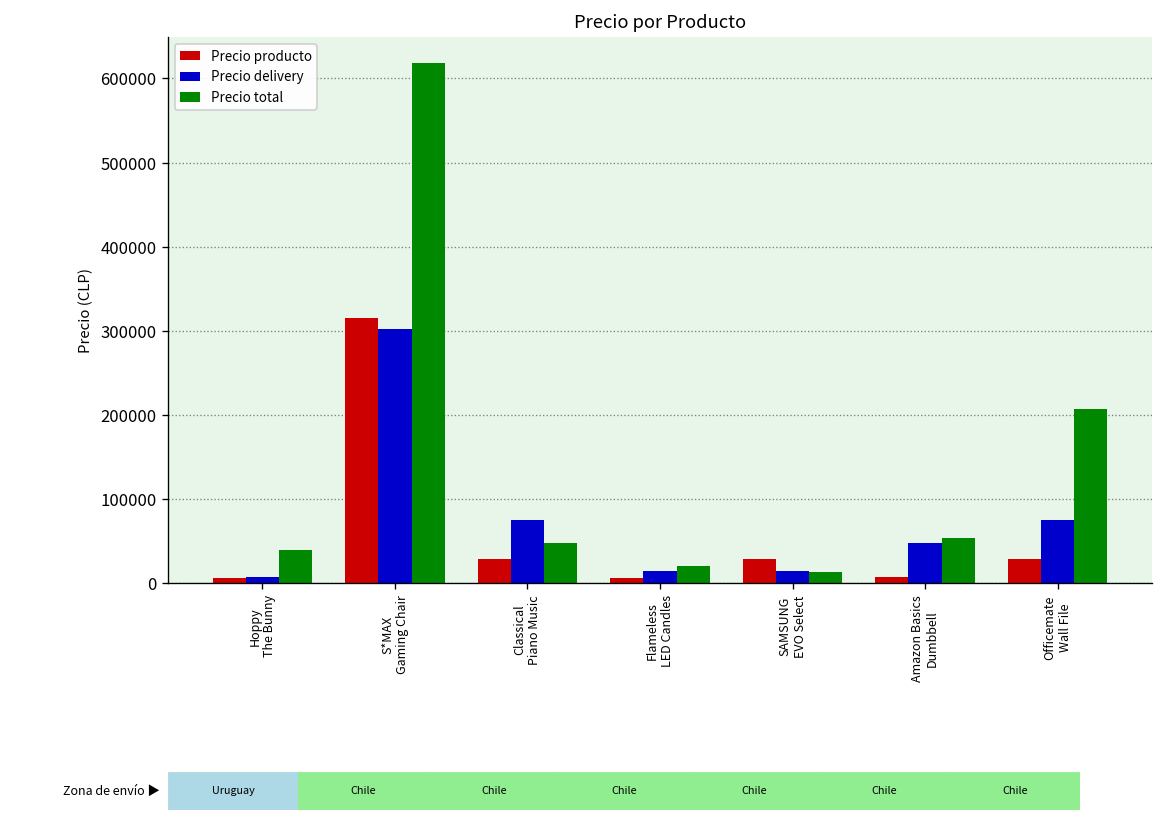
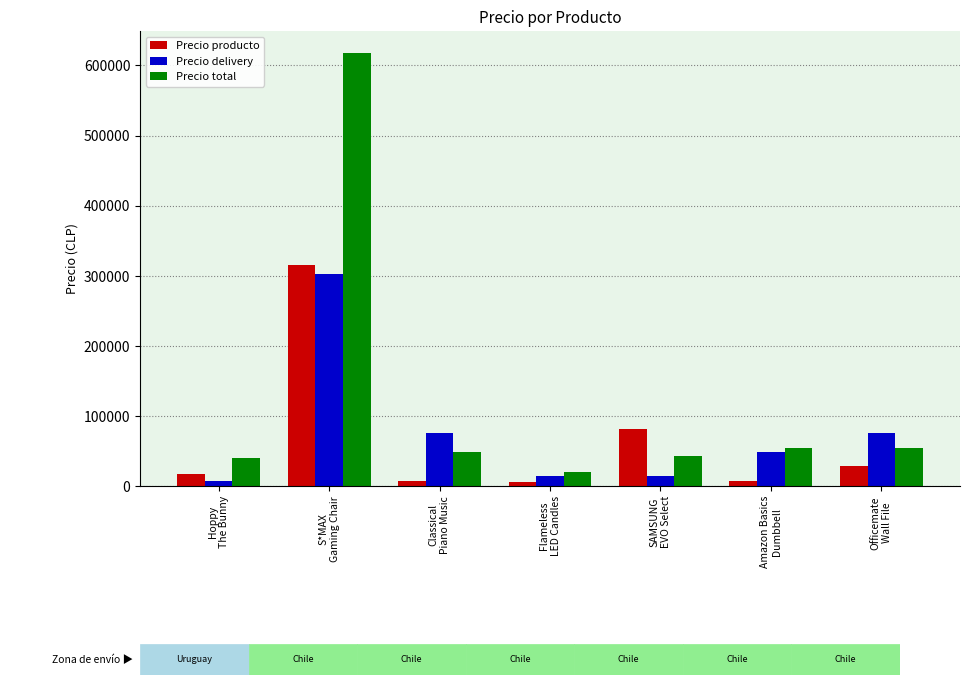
Precio producto, Hoppy The Bunny: 10000 -> 20000
Precio producto, Classical Piano Music: 30000 -> 10000
Precio producto, SAMSUNG EVO Select: 30000 -> 80000
Precio total, SAMSUNG EVO Select: 10000 -> 40000
Precio total, Officemate Wall File: 210000 -> 50000
